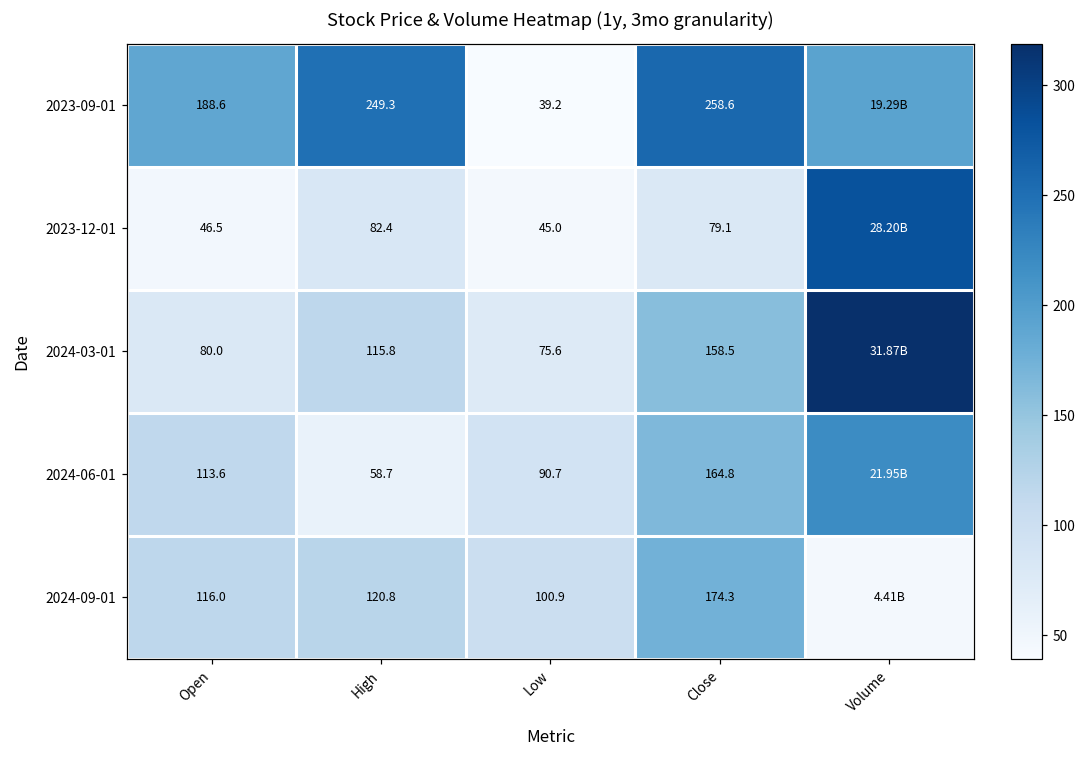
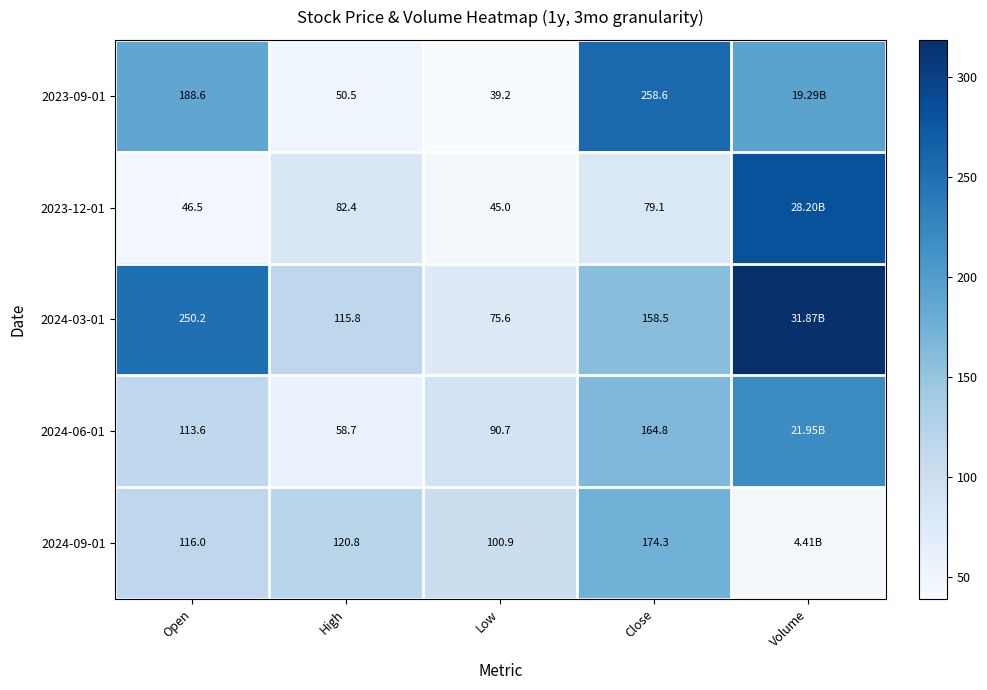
2023-09-01, High: 249.3 -> 50.5
2024-03-01, Open: 80.0 -> 250.2
